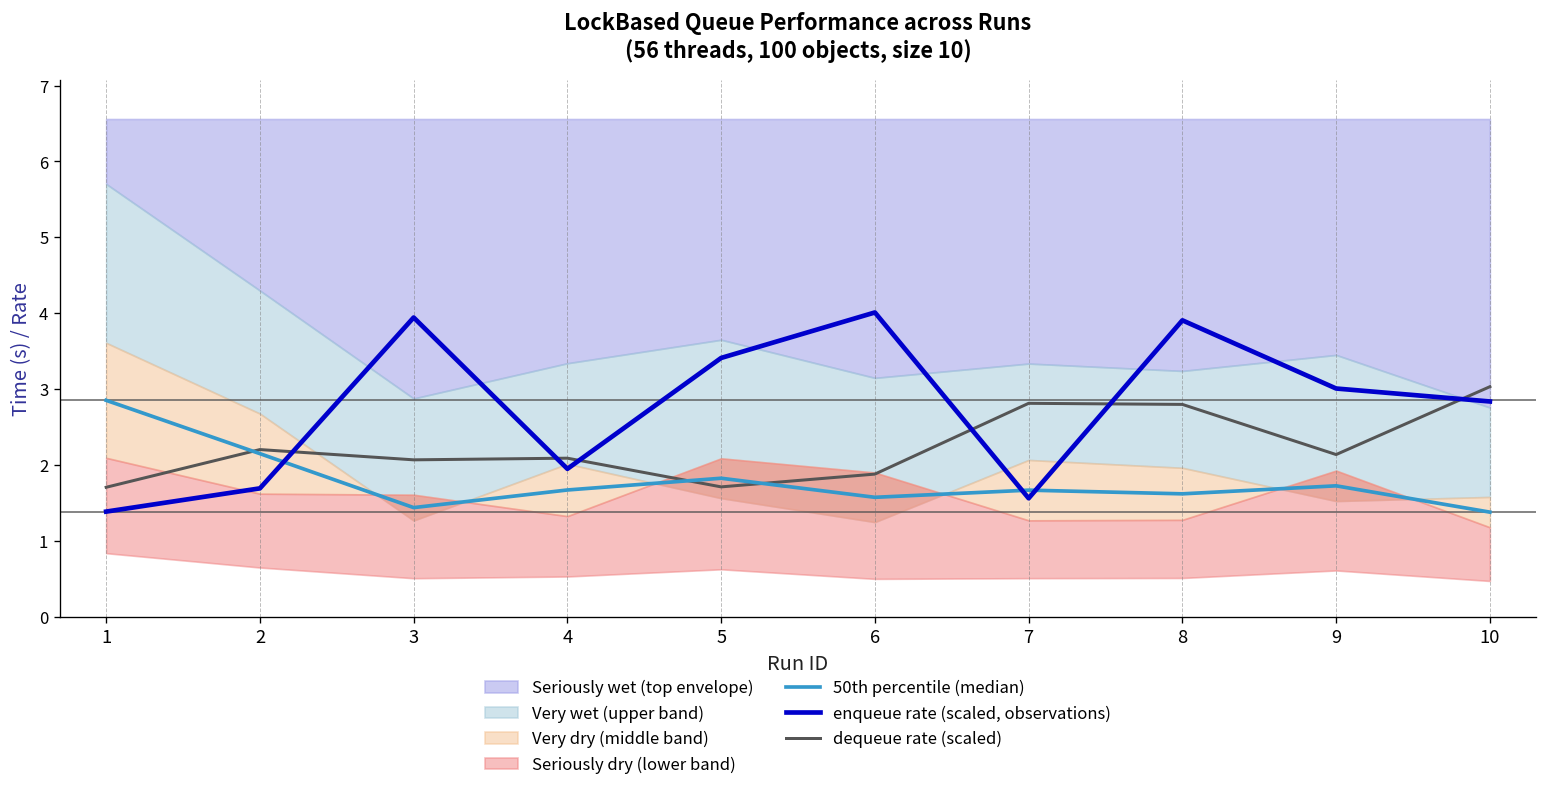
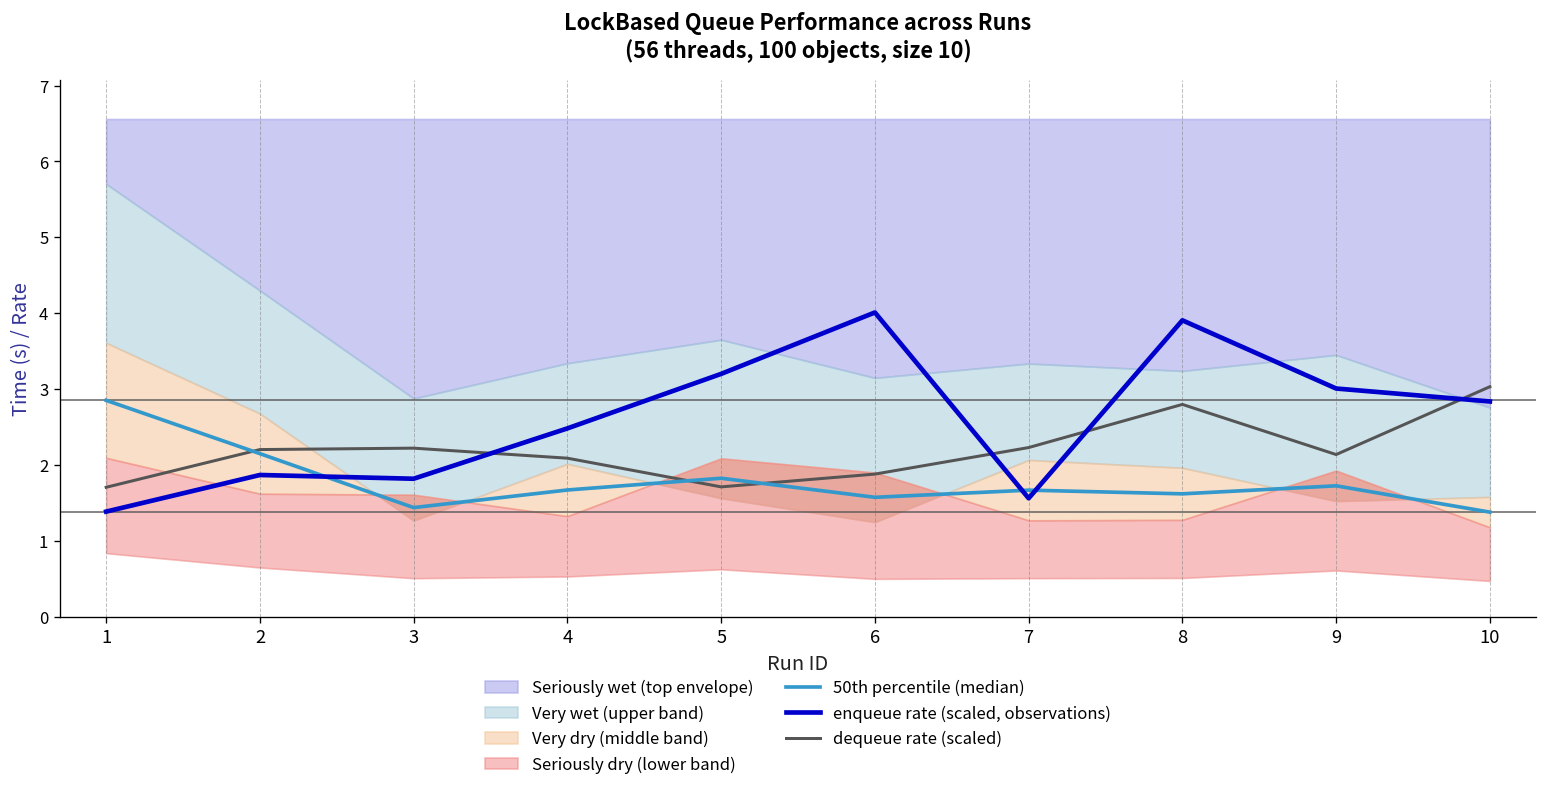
enqueue rate (scaled, observations), 2: 1.7 -> 1.9
enqueue rate (scaled, observations), 3: 3.9 -> 1.8
dequeue rate (scaled), 3: 2.1 -> 2.2
enqueue rate (scaled, observations), 4: 1.9 -> 2.5
enqueue rate (scaled, observations), 5: 3.4 -> 3.2
dequeue rate (scaled), 7: 2.8 -> 2.2
